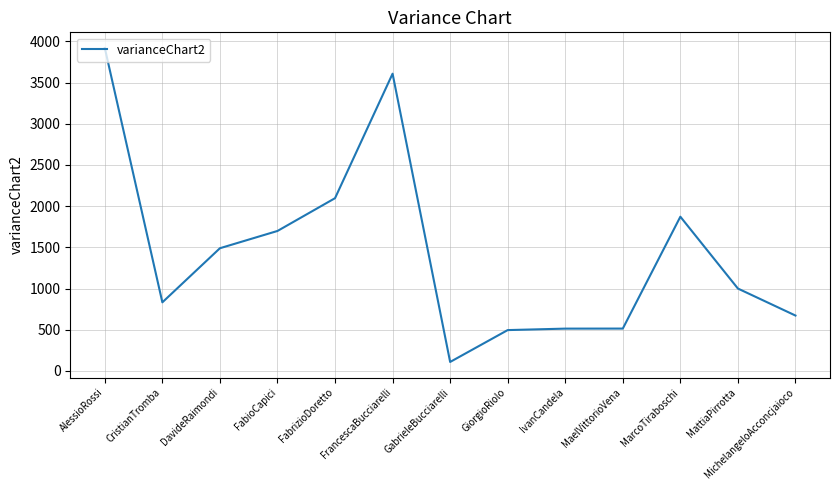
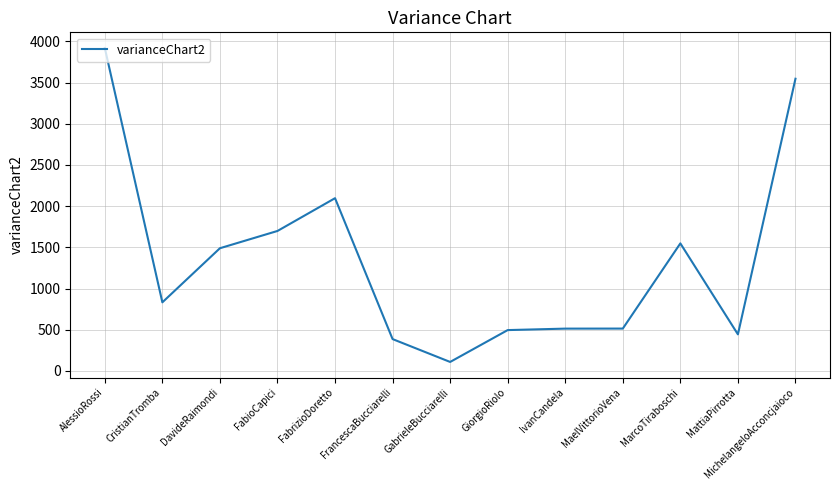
FrancescaBucciarelli: 3600 -> 400
MarcoTiraboschi: 1900 -> 1500
MattiaPirrotta: 1000 -> 400
MichelangeloAcconcjaioco: 700 -> 3500
